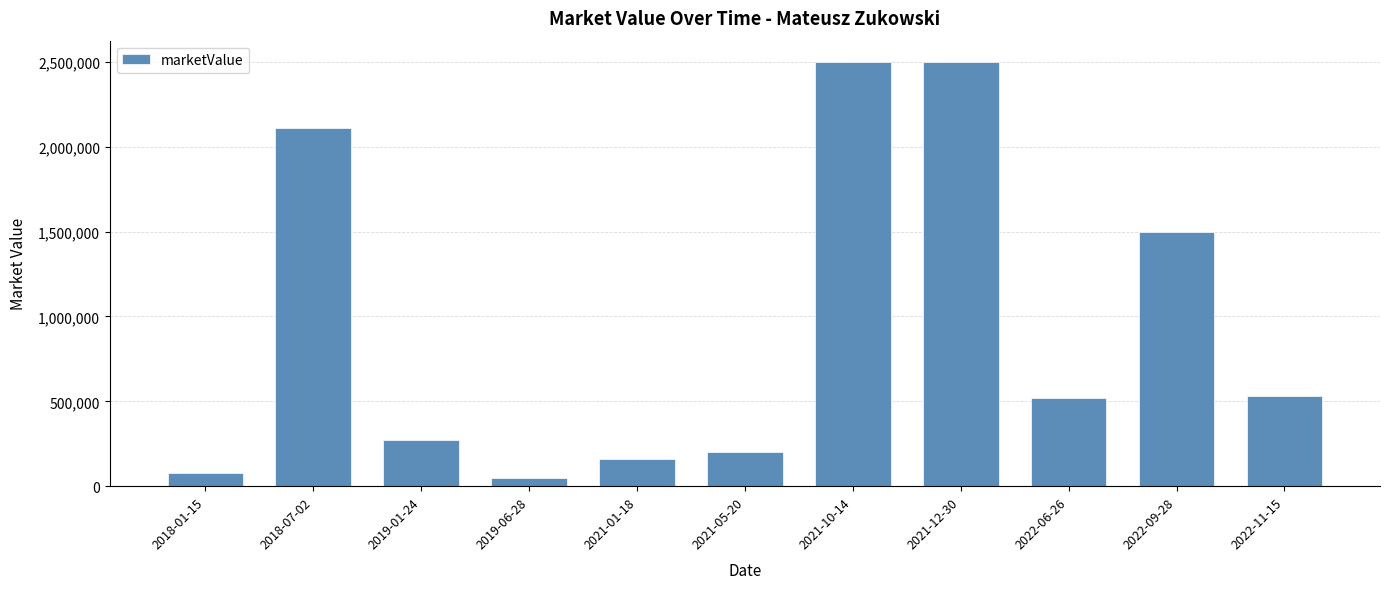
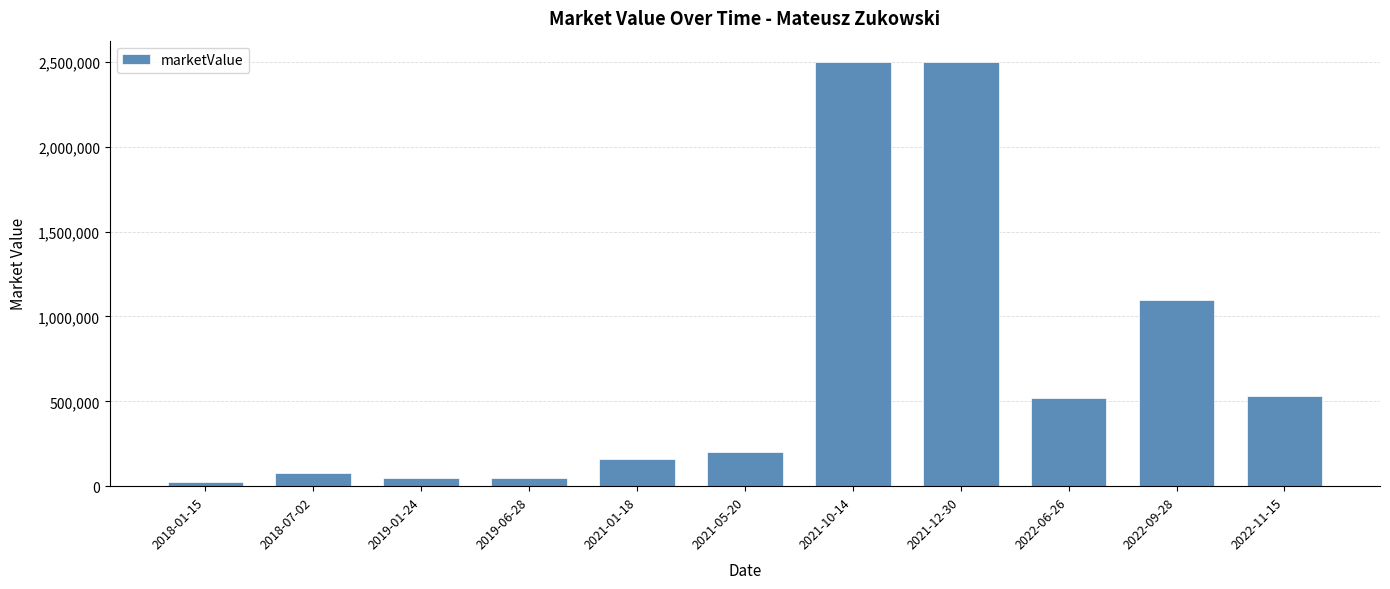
2018-01-15: 80,000 -> 30,000
2018-07-02: 2,110,000 -> 80,000
2019-01-24: 270,000 -> 50,000
2022-09-28: 1,500,000 -> 1,100,000
